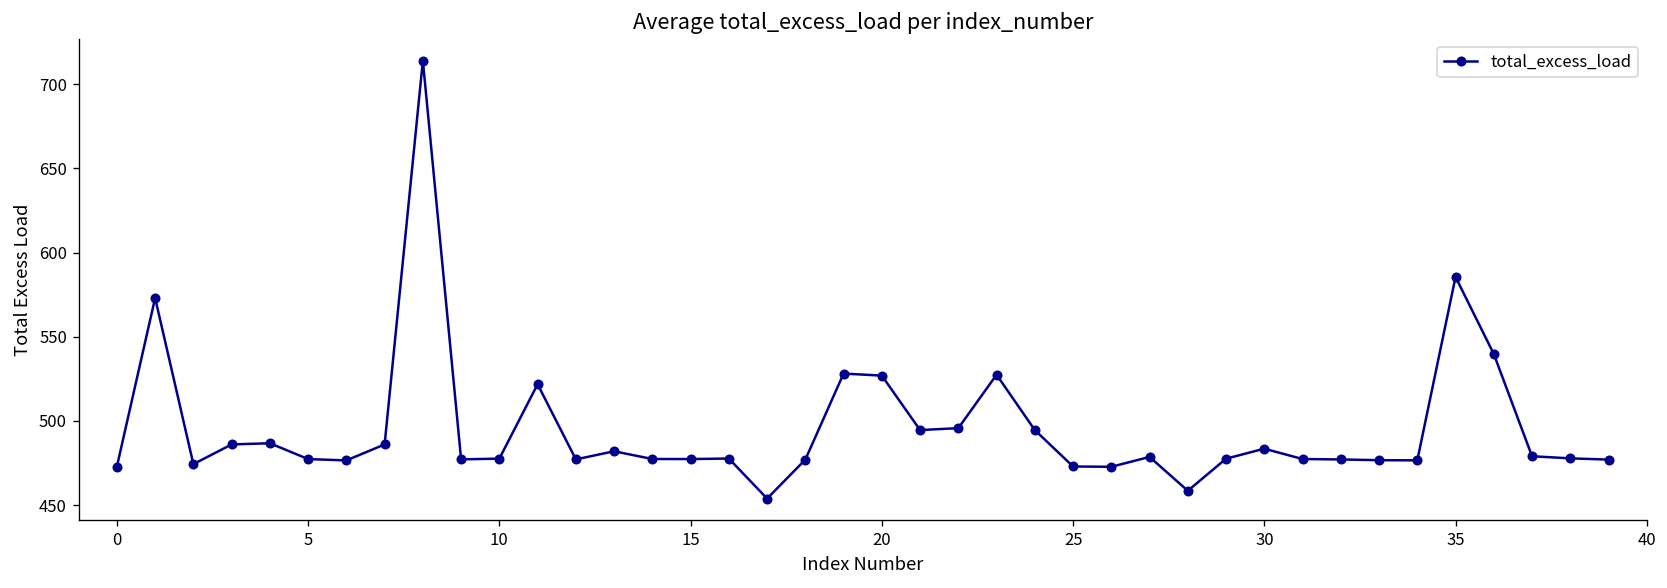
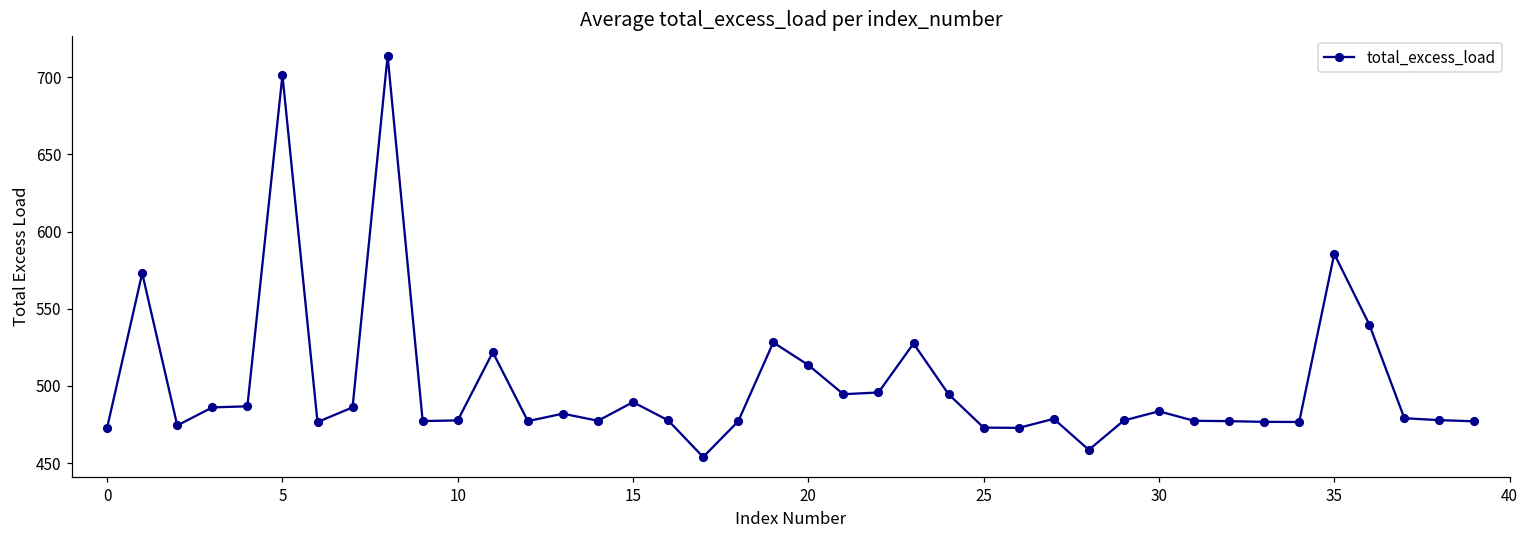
5: 477 -> 701
15: 477 -> 489
20: 527 -> 513
